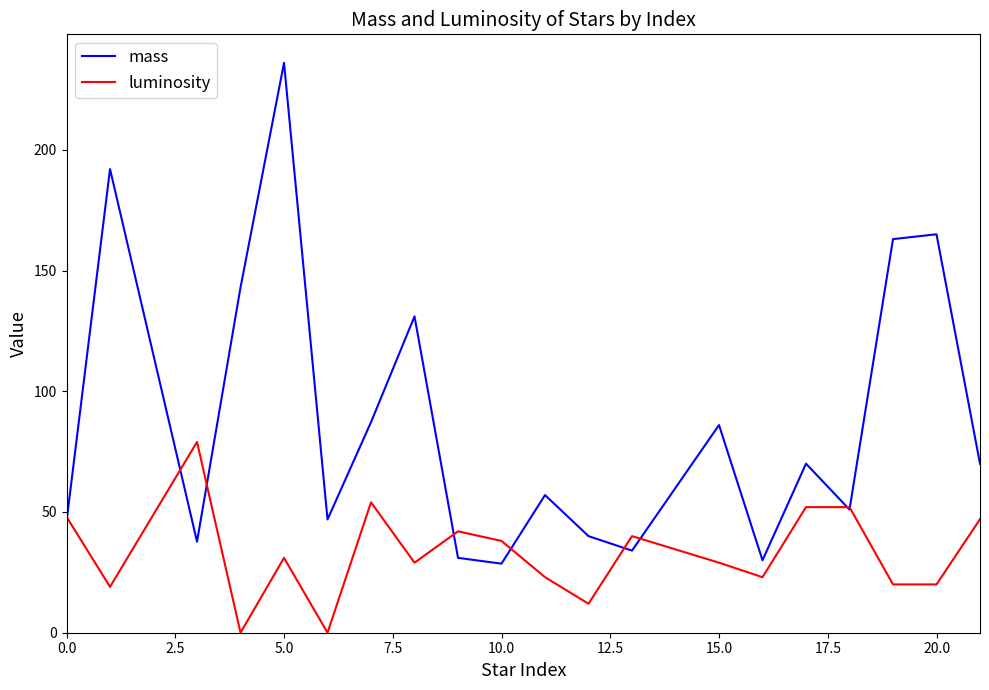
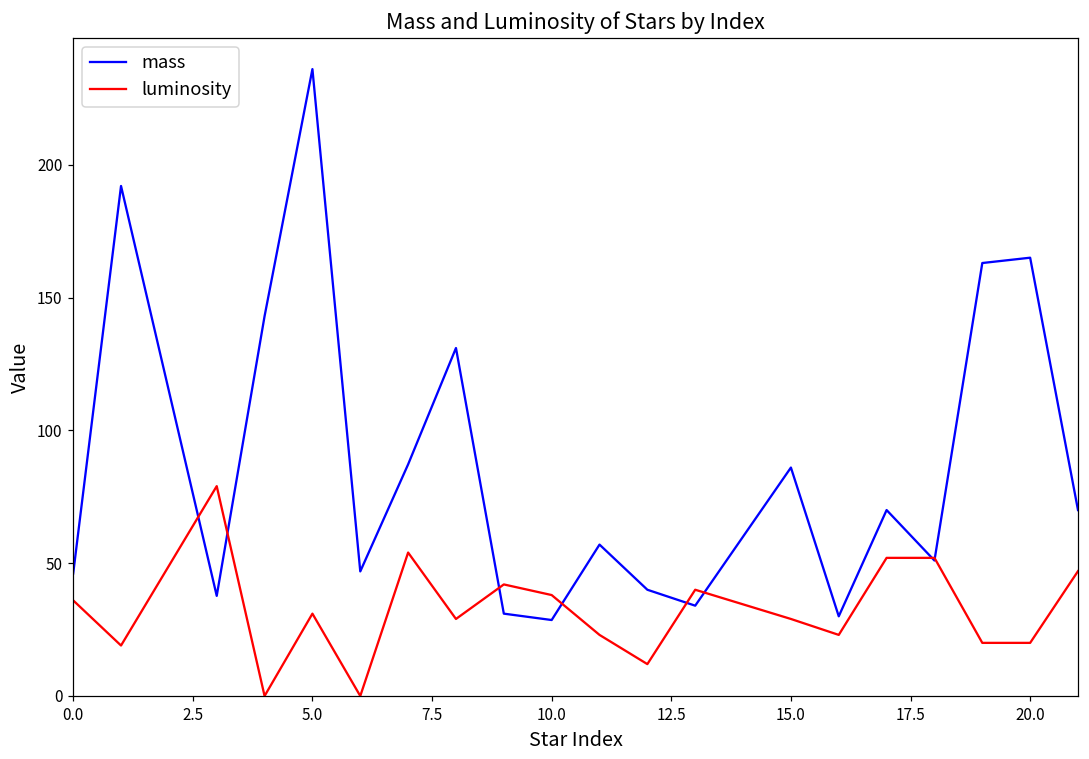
luminosity, 0.0: 48 -> 36
